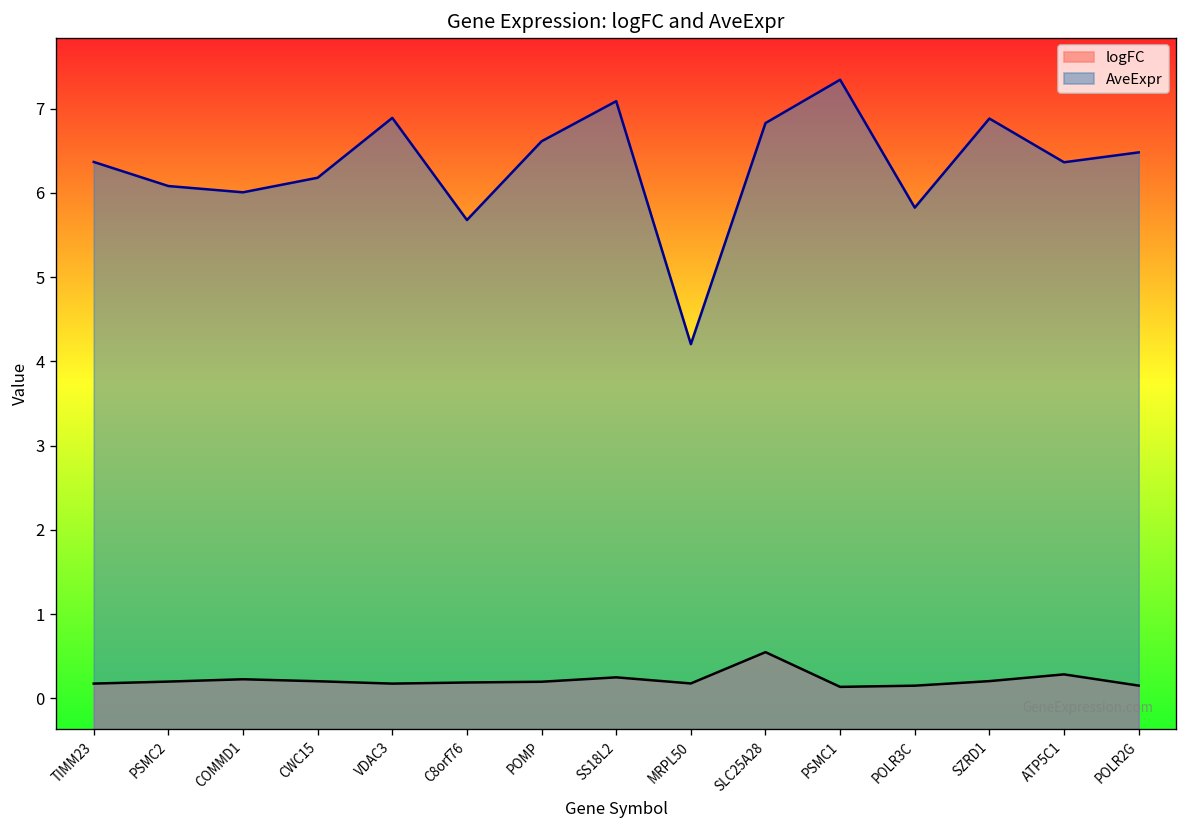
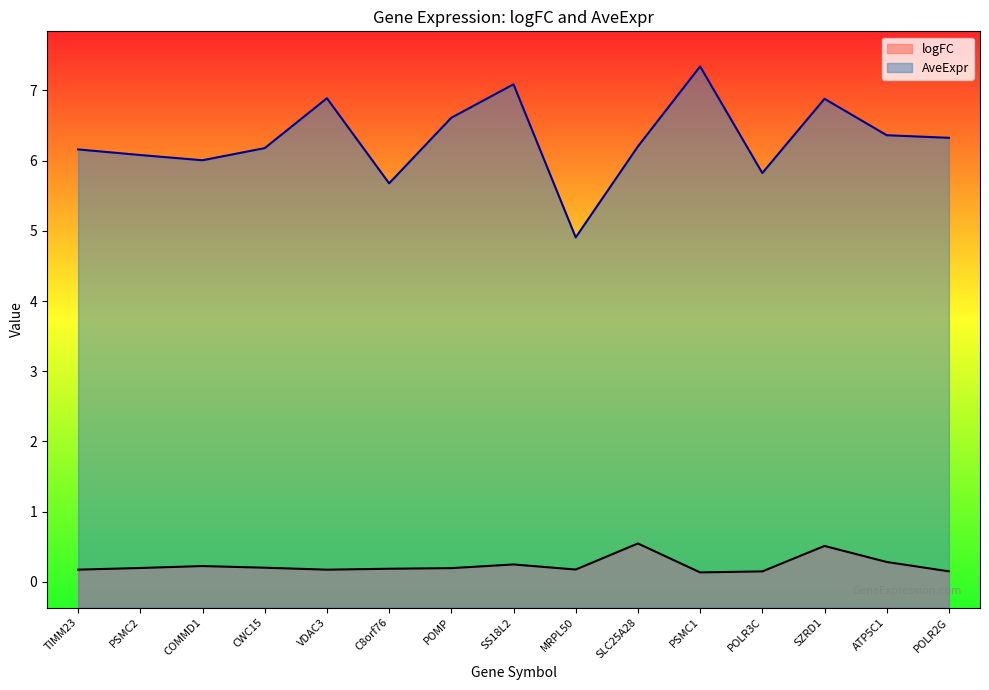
AveExpr, TIMM23: 6.4 -> 6.2
AveExpr, MRPL50: 4.2 -> 4.9
AveExpr, SLC25A28: 6.8 -> 6.2
logFC, SZRD1: 0.2 -> 0.5
AveExpr, POLR2G: 6.5 -> 6.3
